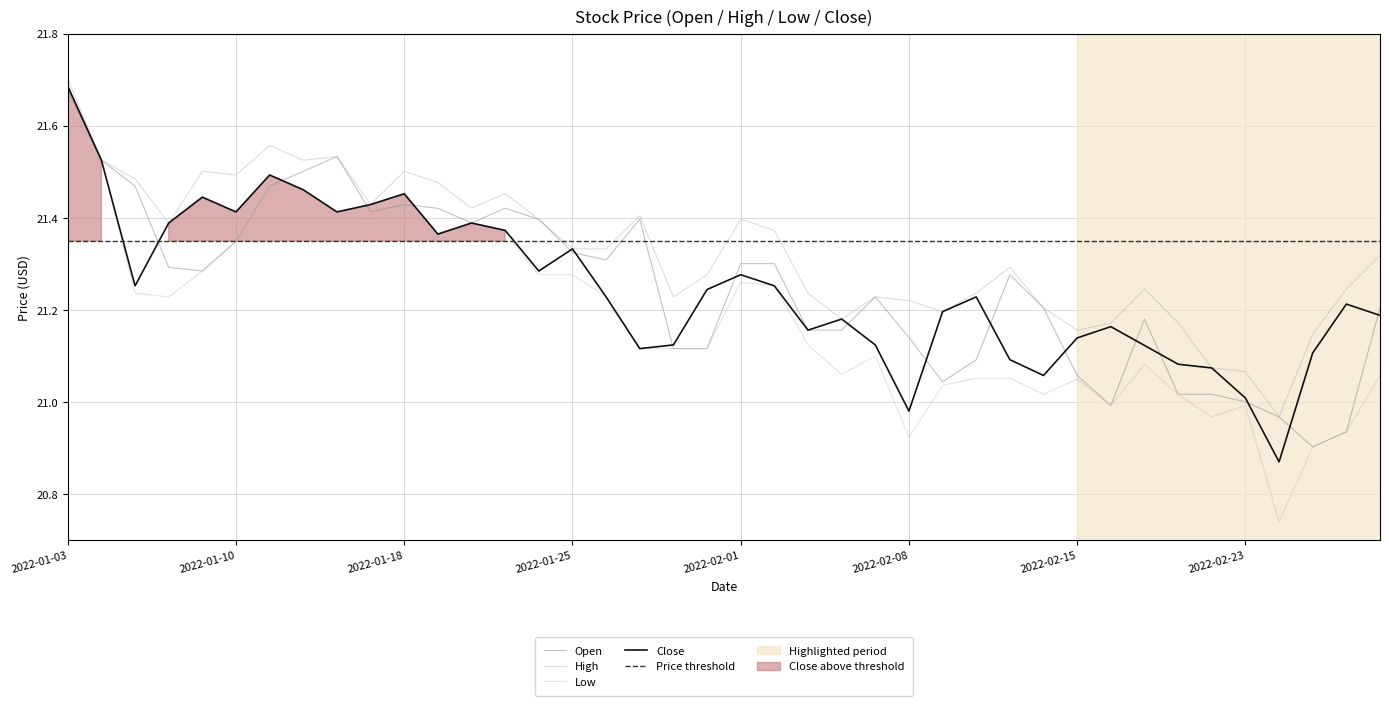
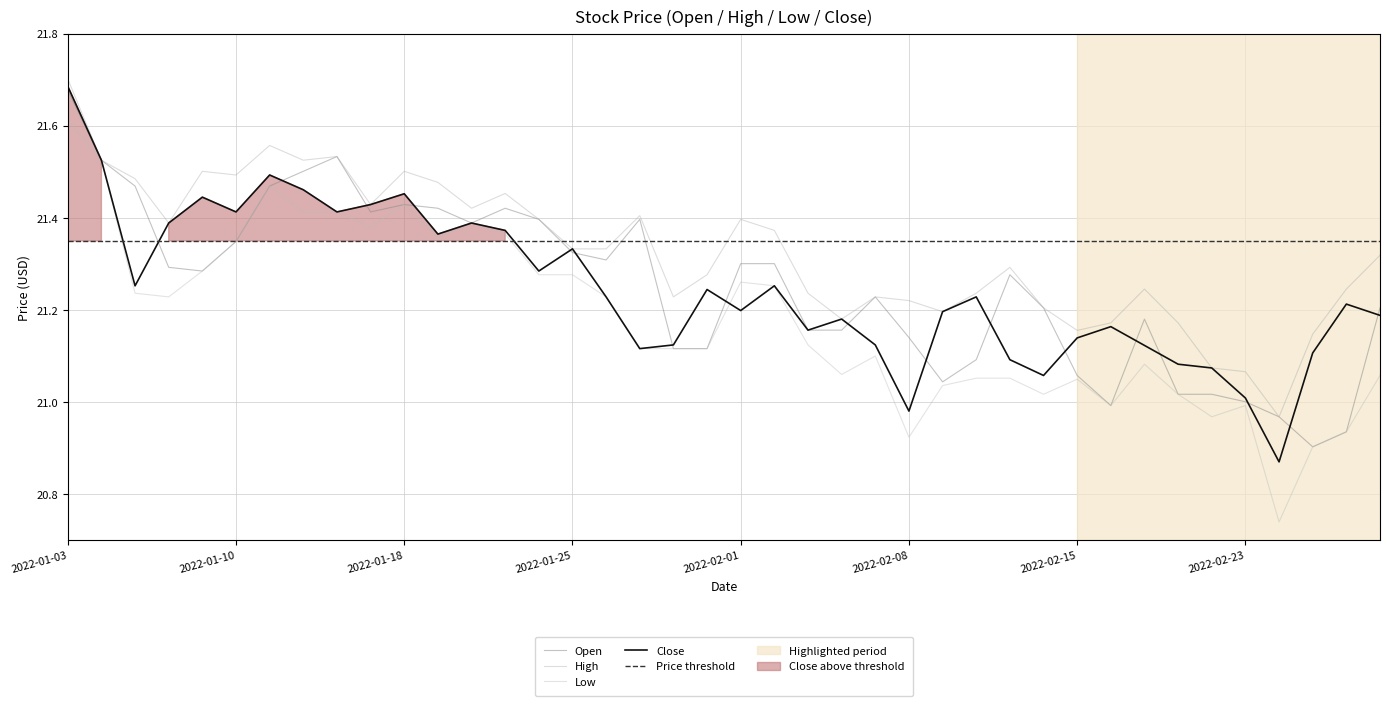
Close, 2022-02-01: 21.28 -> 21.20
